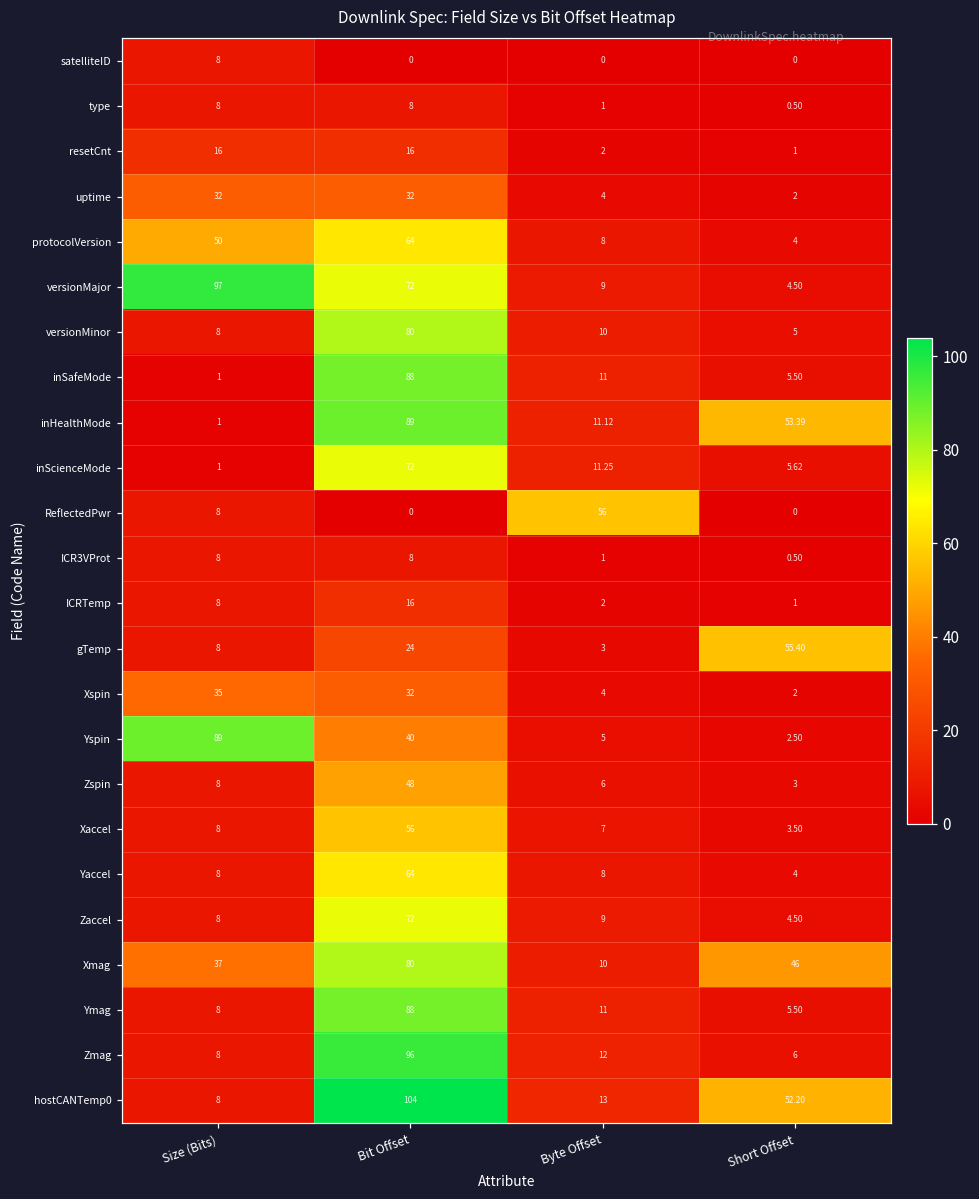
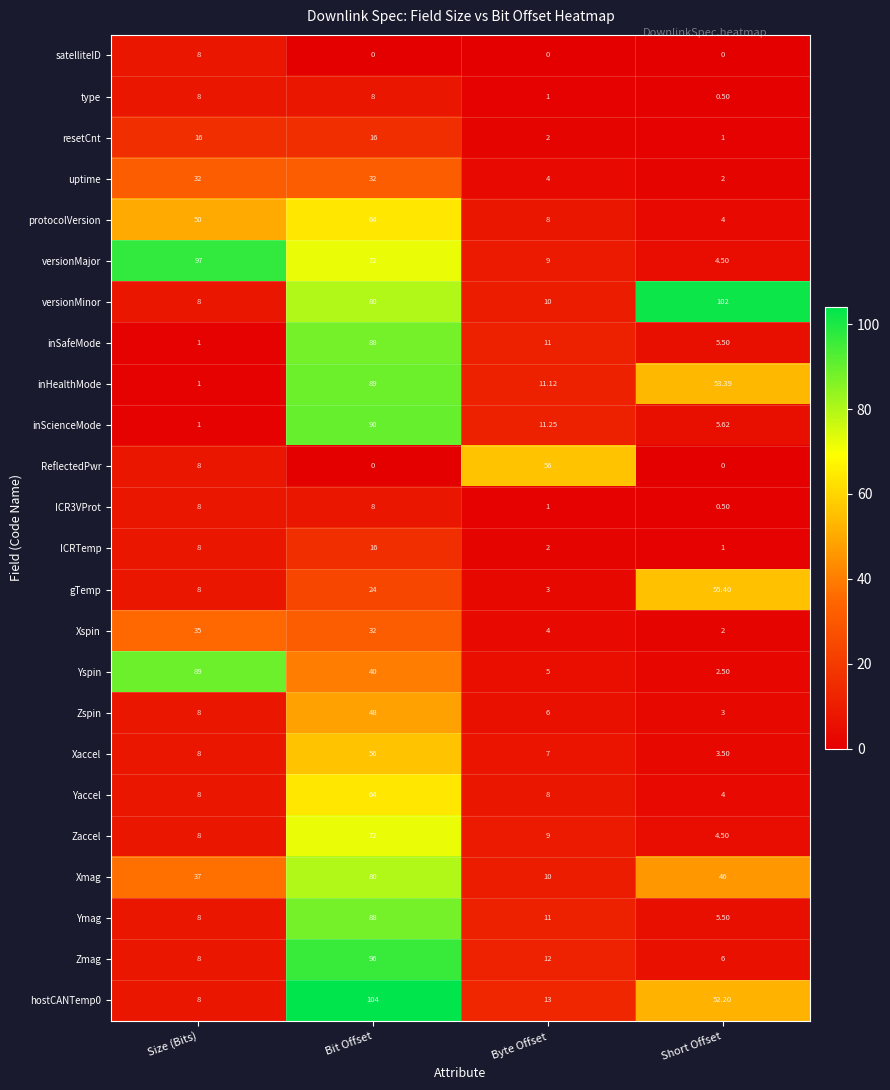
versionMinor, Short Offset: 5 -> 102
inScienceMode, Bit Offset: 72 -> 90
